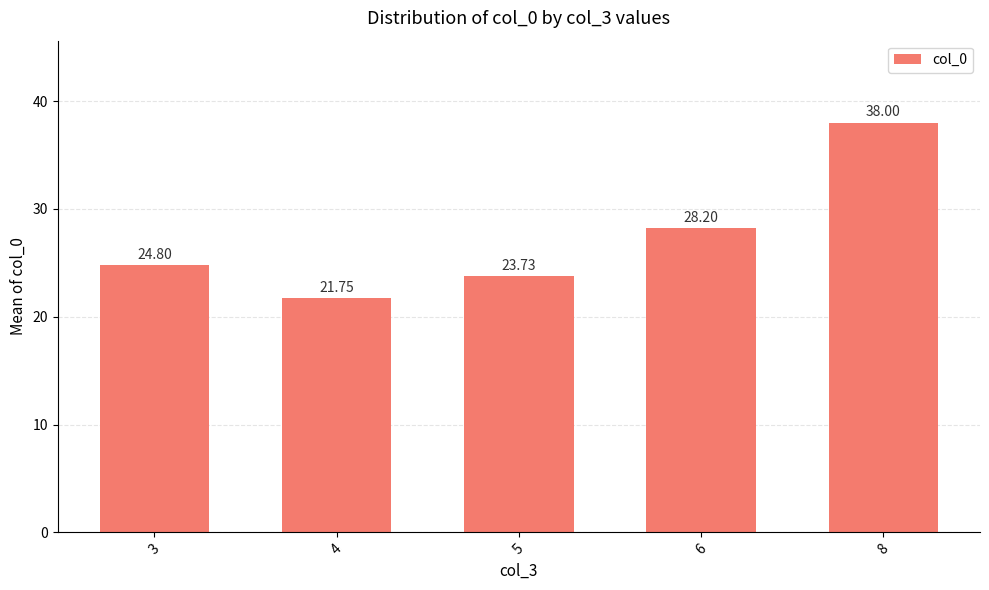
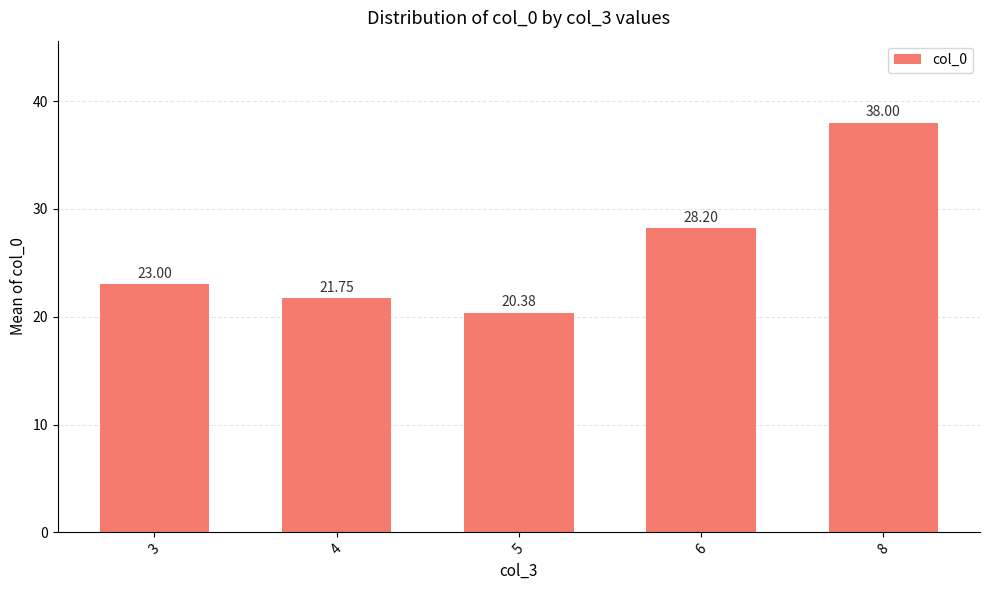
3: 24.80 -> 23.00
5: 23.73 -> 20.38
